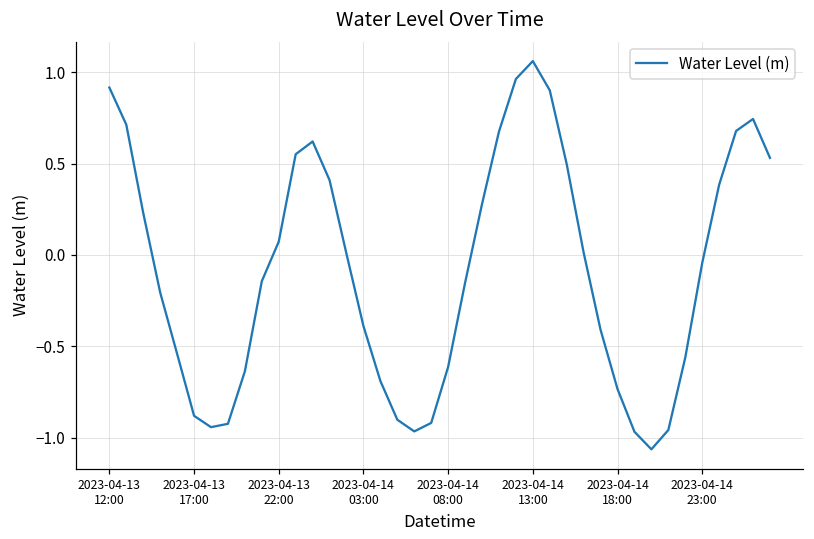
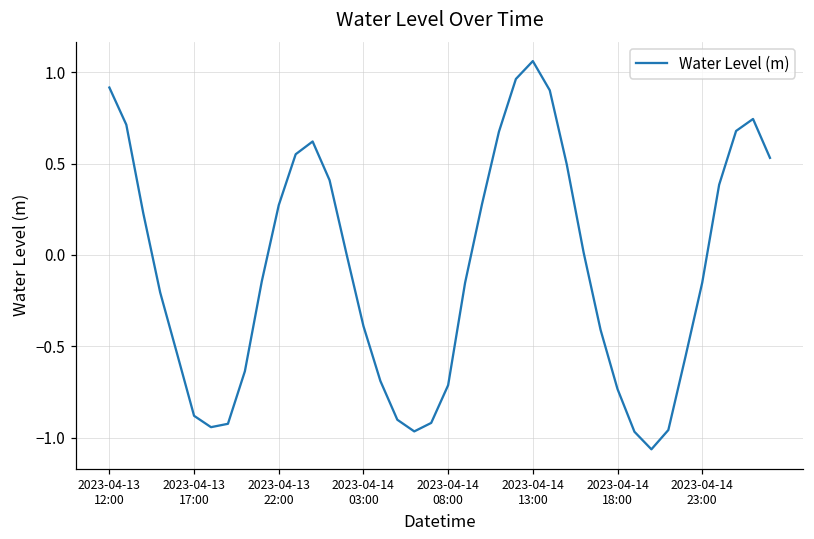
2023-04-13 22:00: 0.07 -> 0.27
2023-04-14 08:00: -0.61 -> -0.71
2023-04-14 23:00: -0.04 -> -0.15
